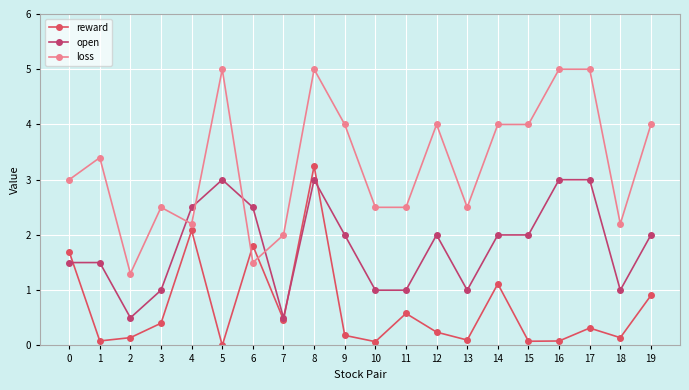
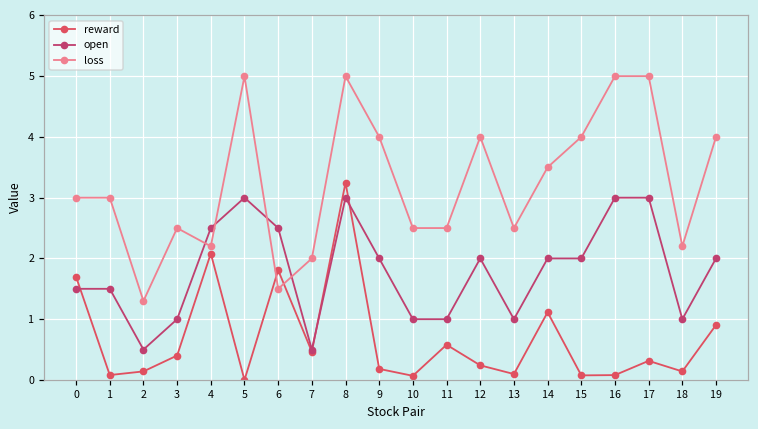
loss, 1: 3.4 -> 3.0
loss, 14: 4.0 -> 3.5
